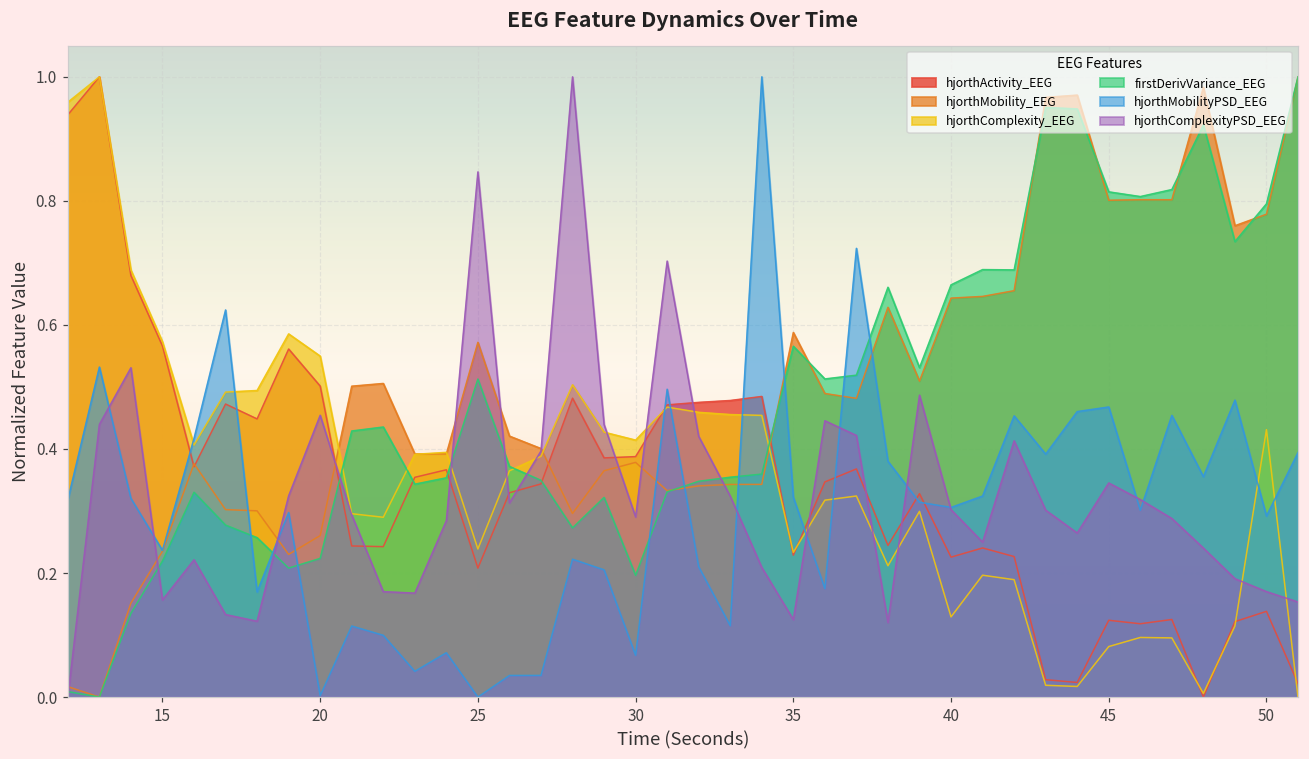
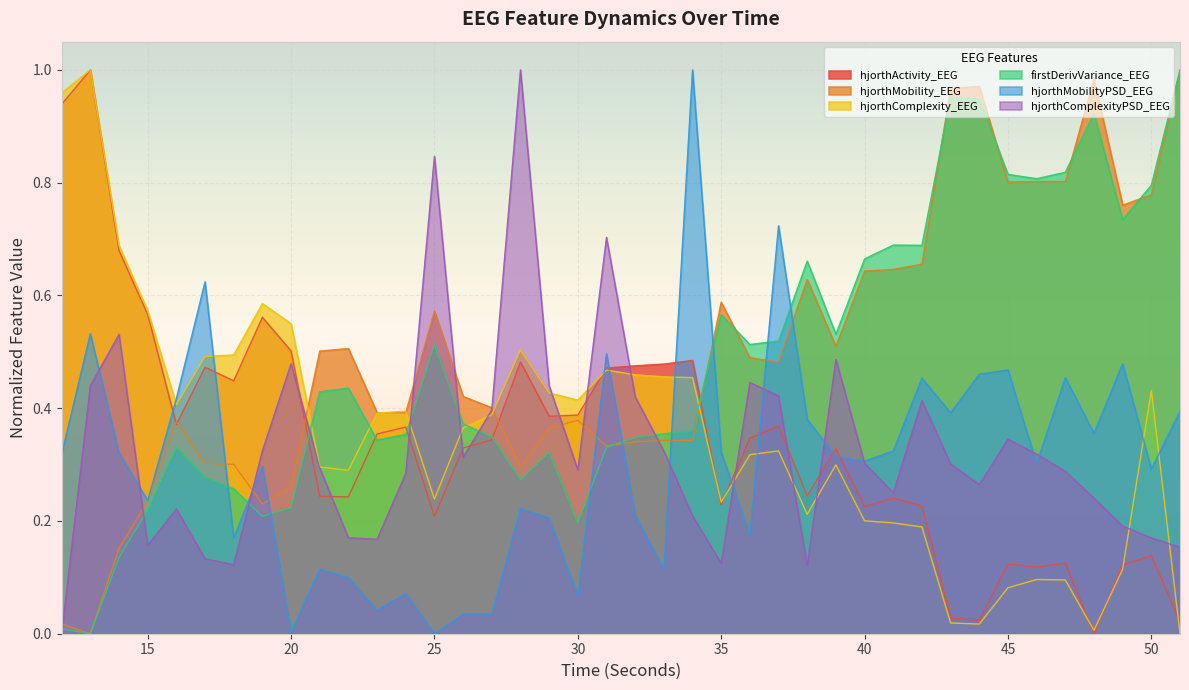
hjorthComplexityPSD_EEG, 20: 0.45 -> 0.48
hjorthComplexity_EEG, 40: 0.13 -> 0.20
